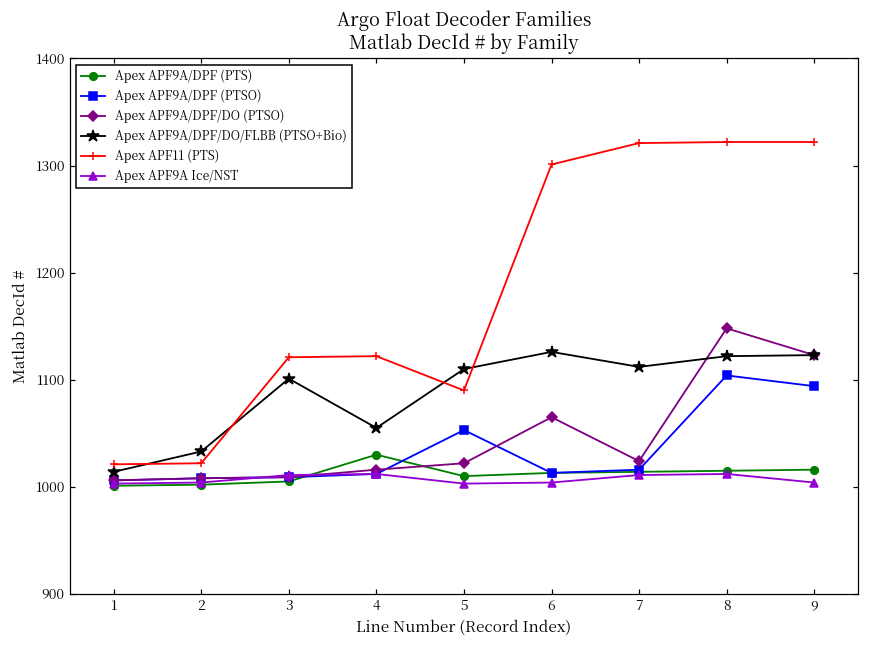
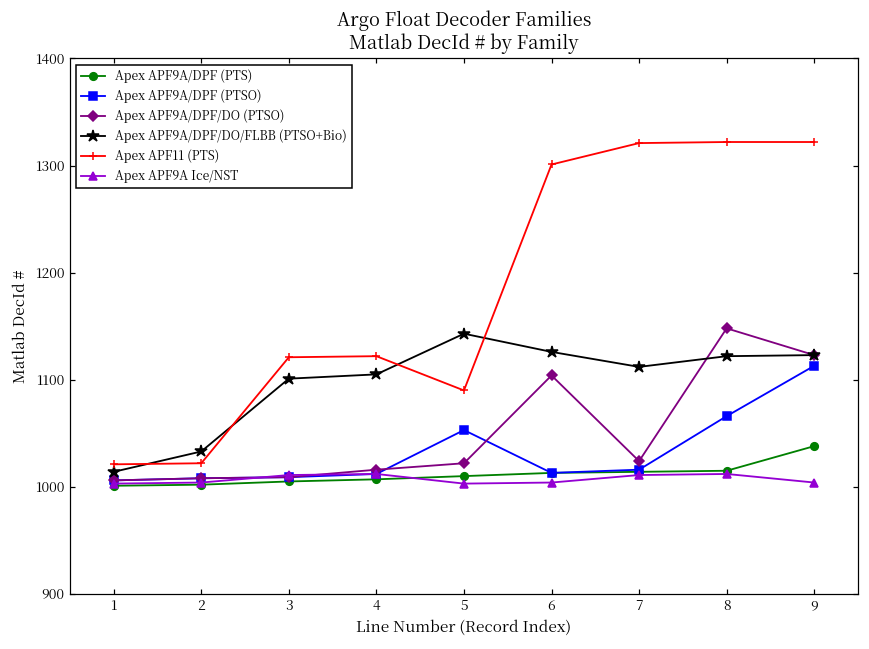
Apex APF9A/DPF (PTS), 4: 1030 -> 1010
Apex APF9A/DPF/DO/FLBB (PTSO+Bio), 4: 1060 -> 1110
Apex APF9A/DPF/DO/FLBB (PTSO+Bio), 5: 1110 -> 1140
Apex APF9A/DPF/DO (PTSO), 6: 1070 -> 1100
Apex APF9A/DPF (PTSO), 8: 1100 -> 1070
Apex APF9A/DPF (PTS), 9: 1020 -> 1040
Apex APF9A/DPF (PTSO), 9: 1090 -> 1110
